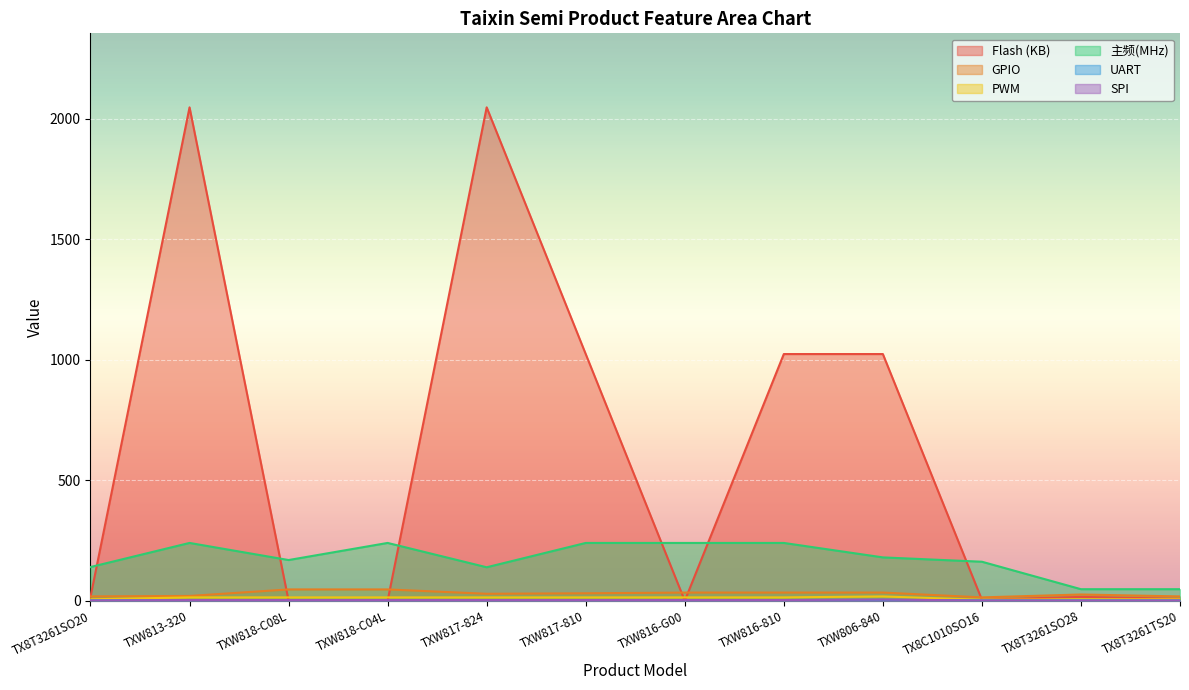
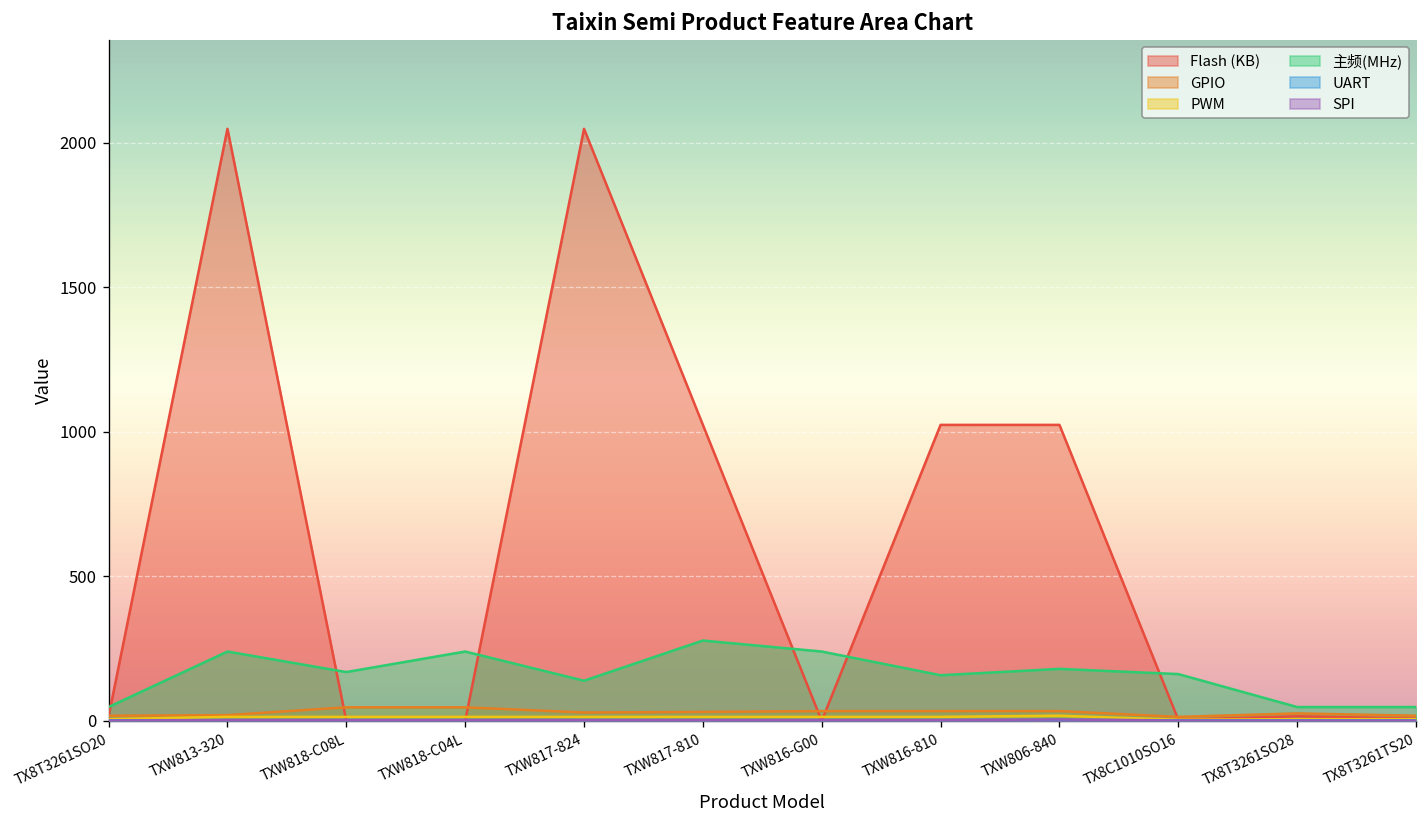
主频(MHz), TX8T3261SO20: 140 -> 50
主频(MHz), TXW817-810: 240 -> 280
主频(MHz), TXW816-810: 240 -> 160
